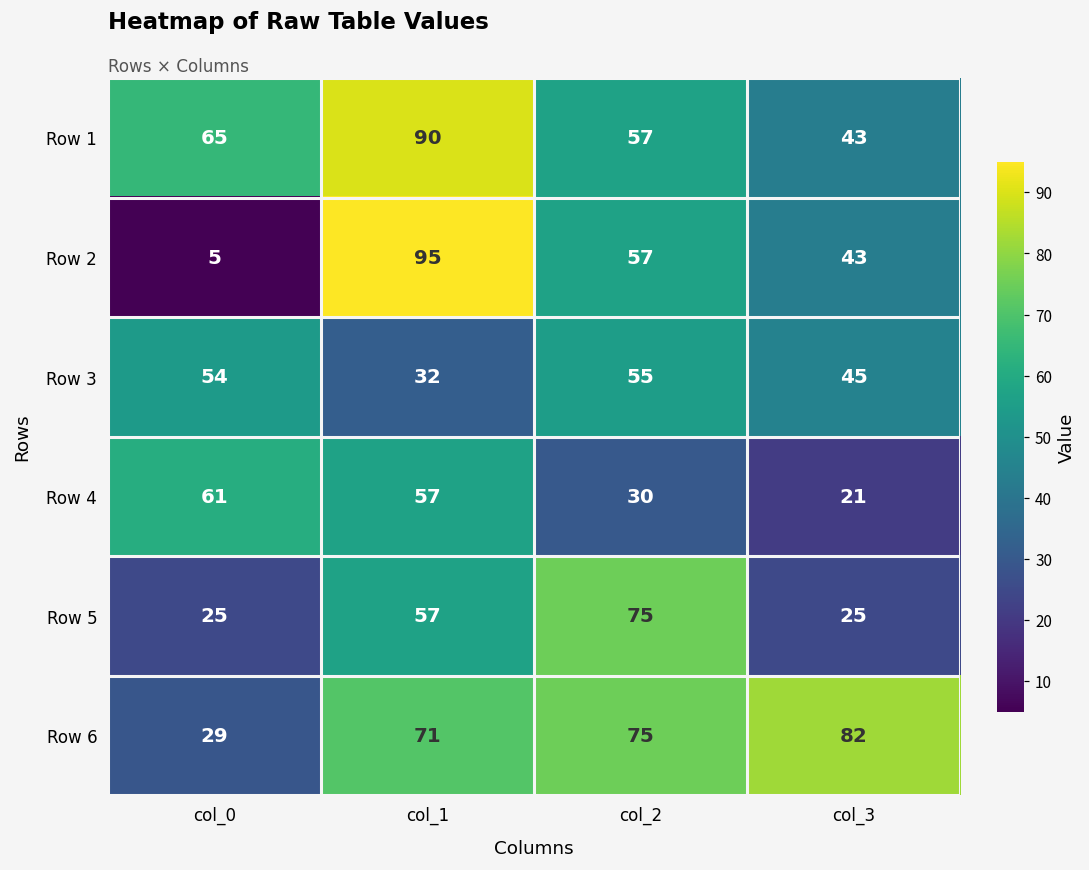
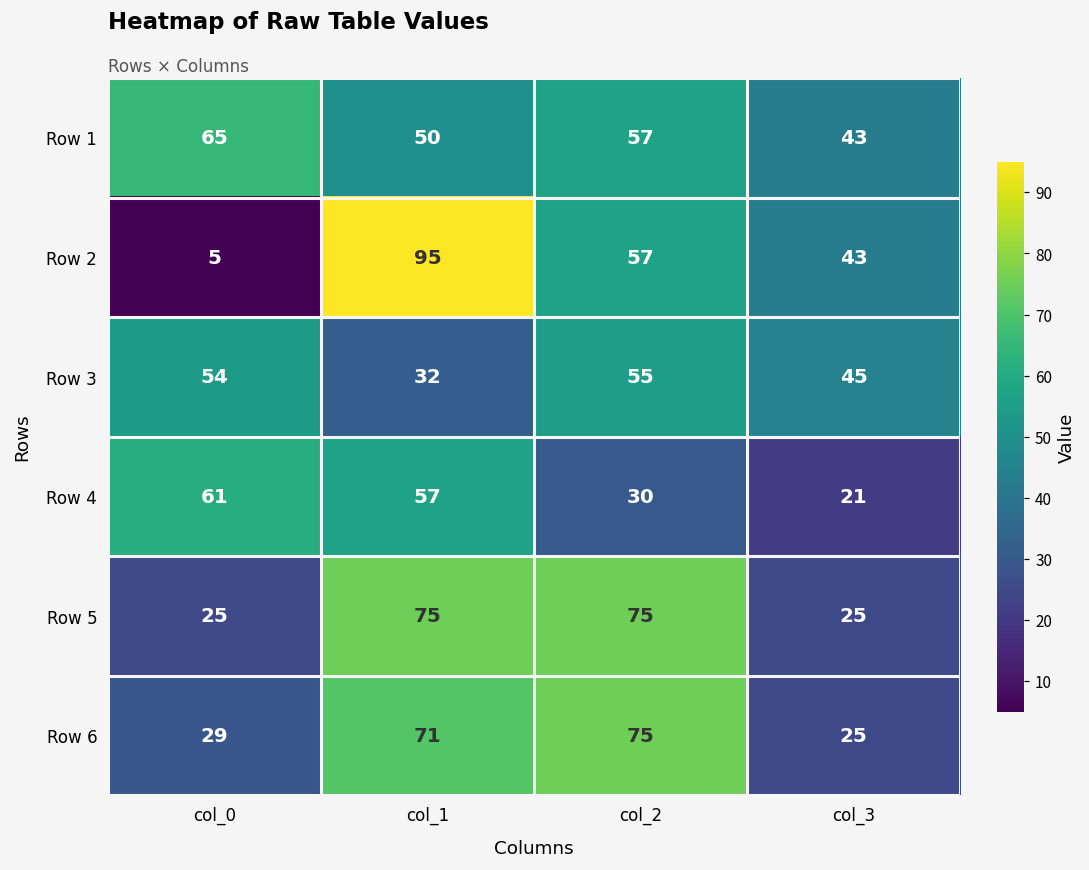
Row 1, col_1: 90 -> 50
Row 5, col_1: 57 -> 75
Row 6, col_3: 82 -> 25
